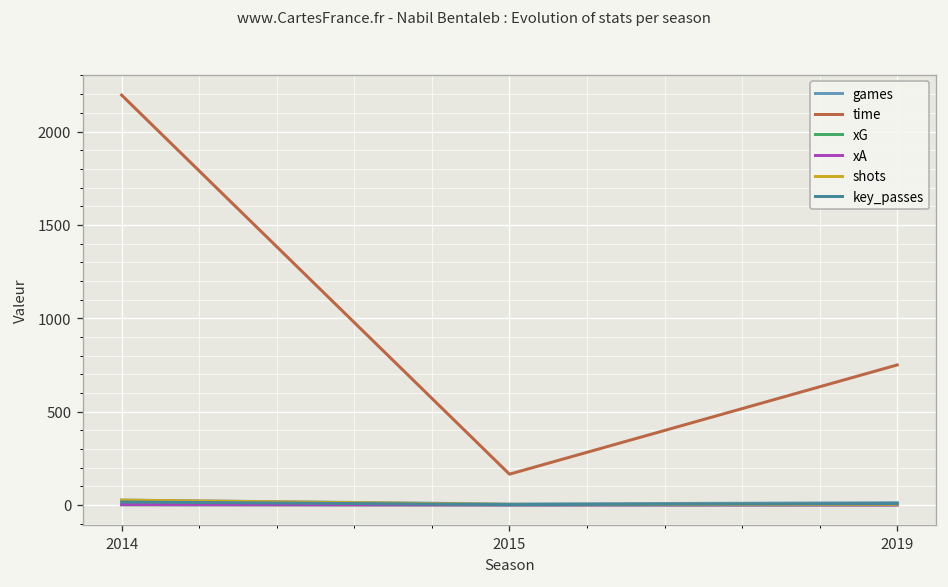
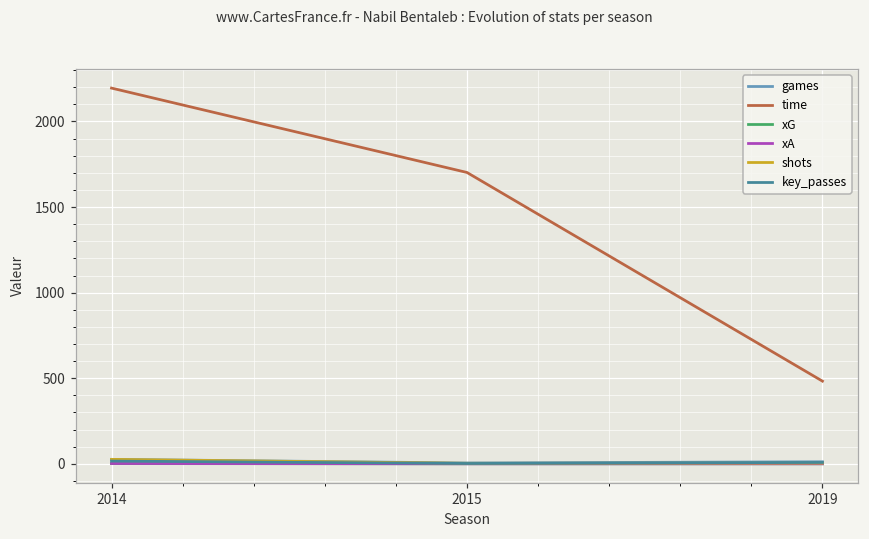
time, 2015: 170 -> 1700
time, 2019: 750 -> 480
